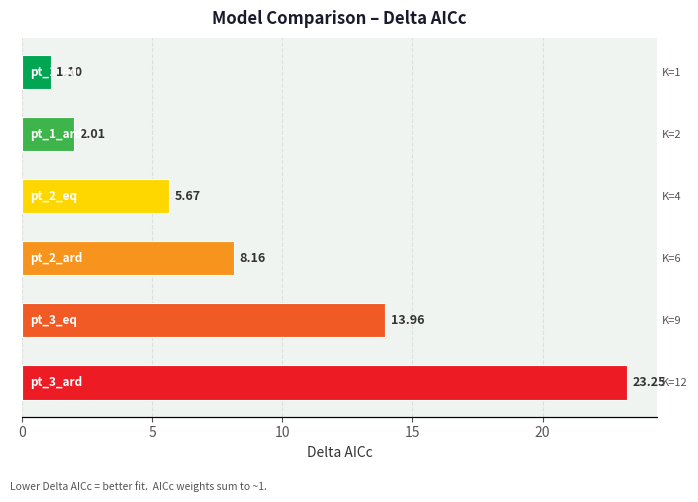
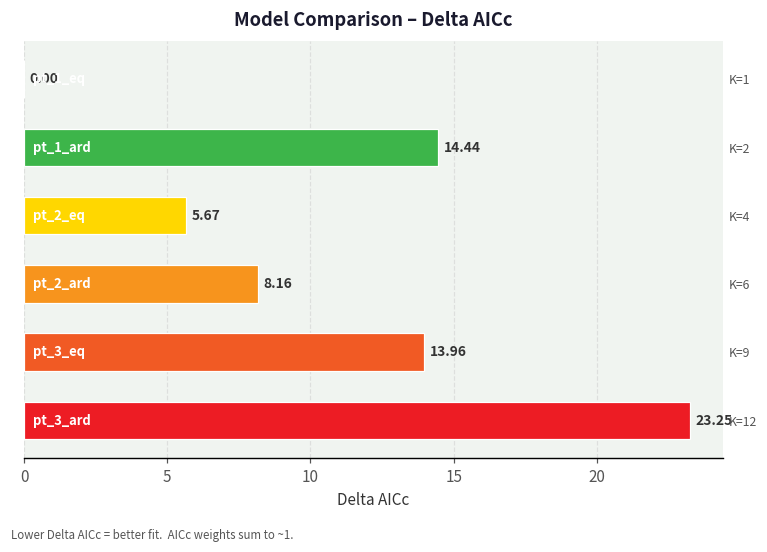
K=1: 1.10 -> 0.00
K=2: 2.01 -> 14.44
